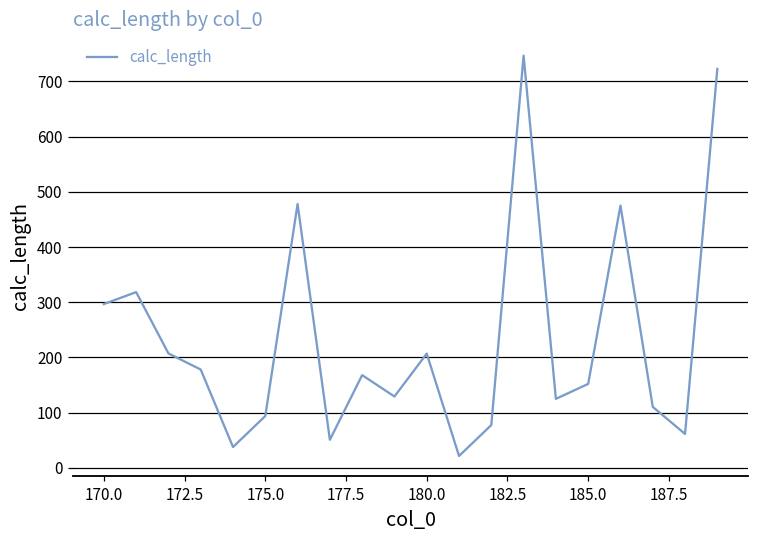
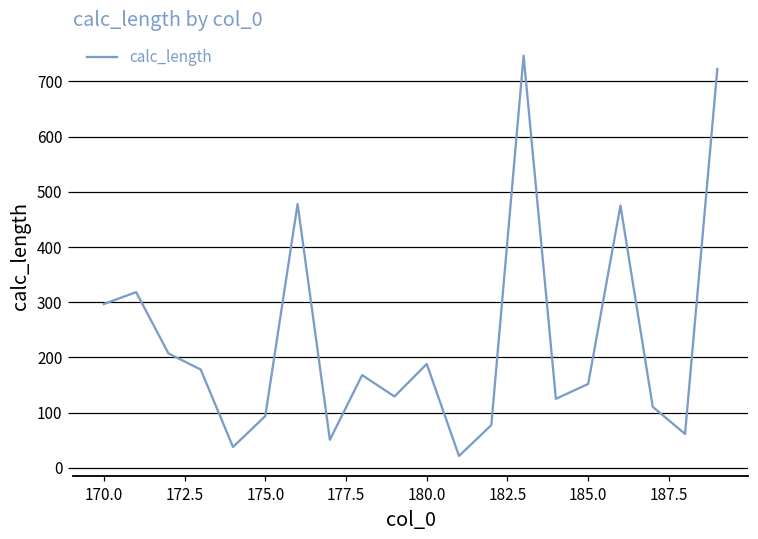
180.0: 210 -> 190
